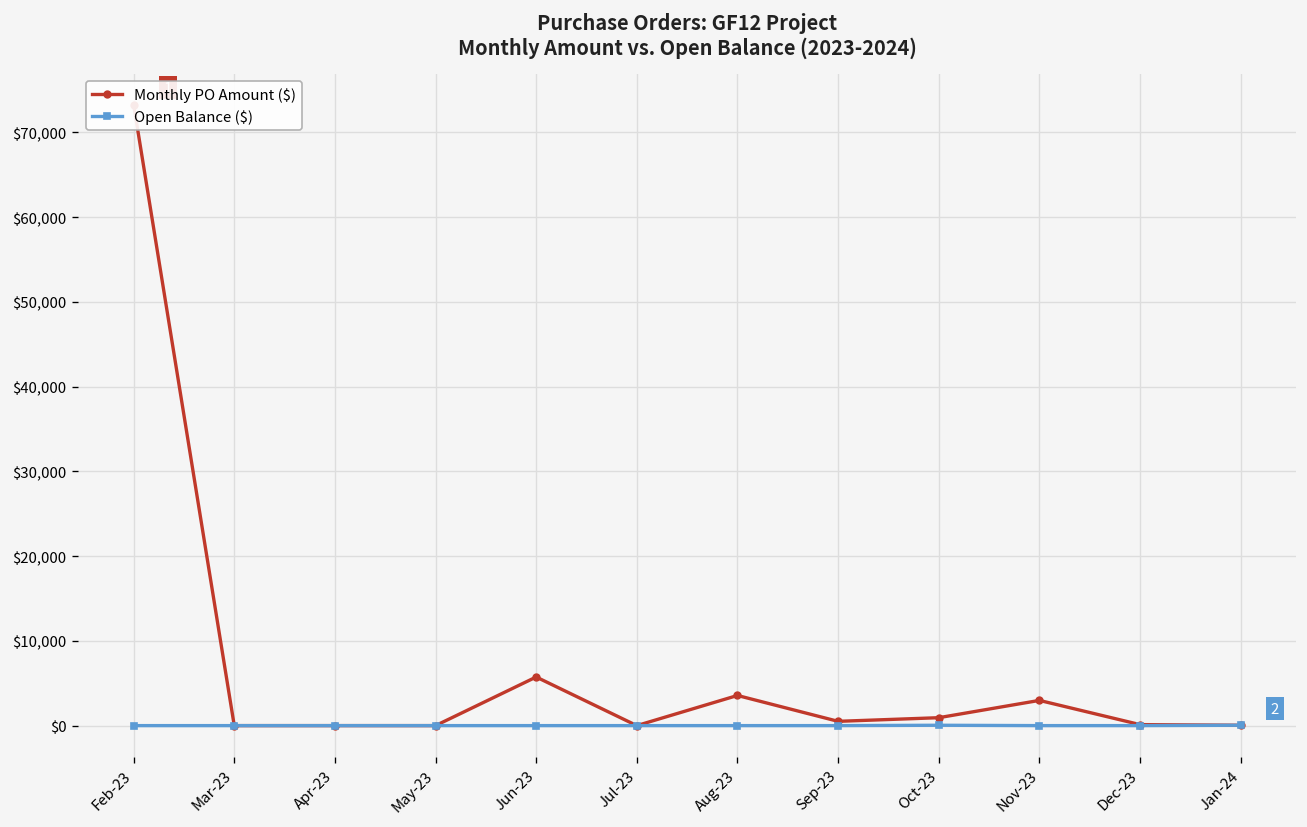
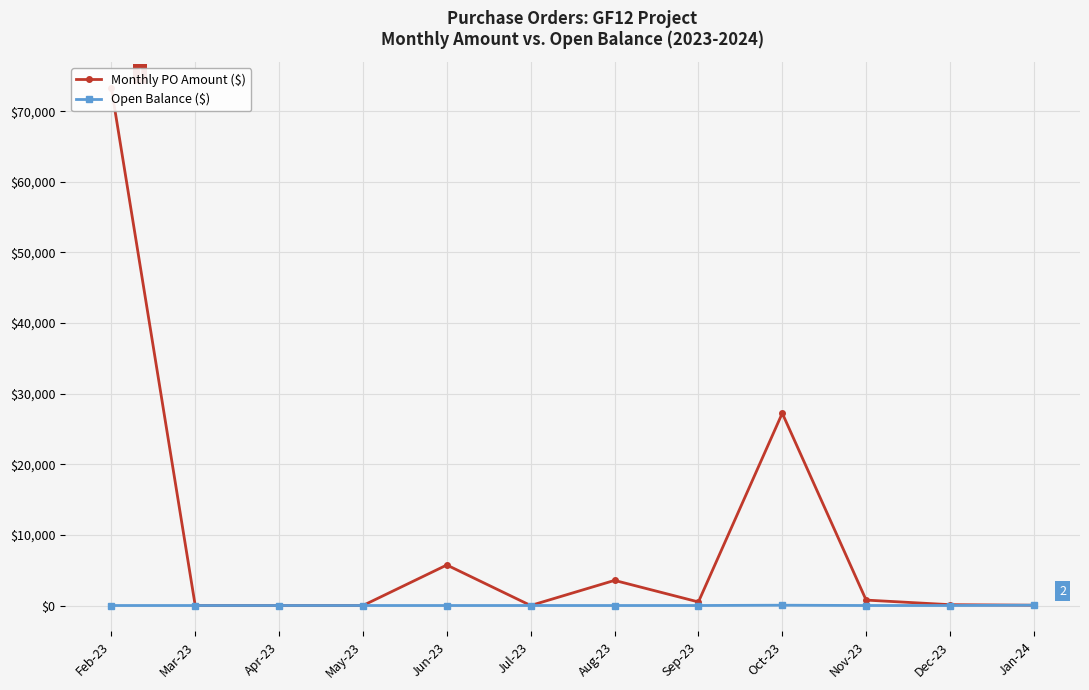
Monthly PO Amount ($), Oct-23: $1,000 -> $27,000
Monthly PO Amount ($), Nov-23: $3,000 -> $1,000
